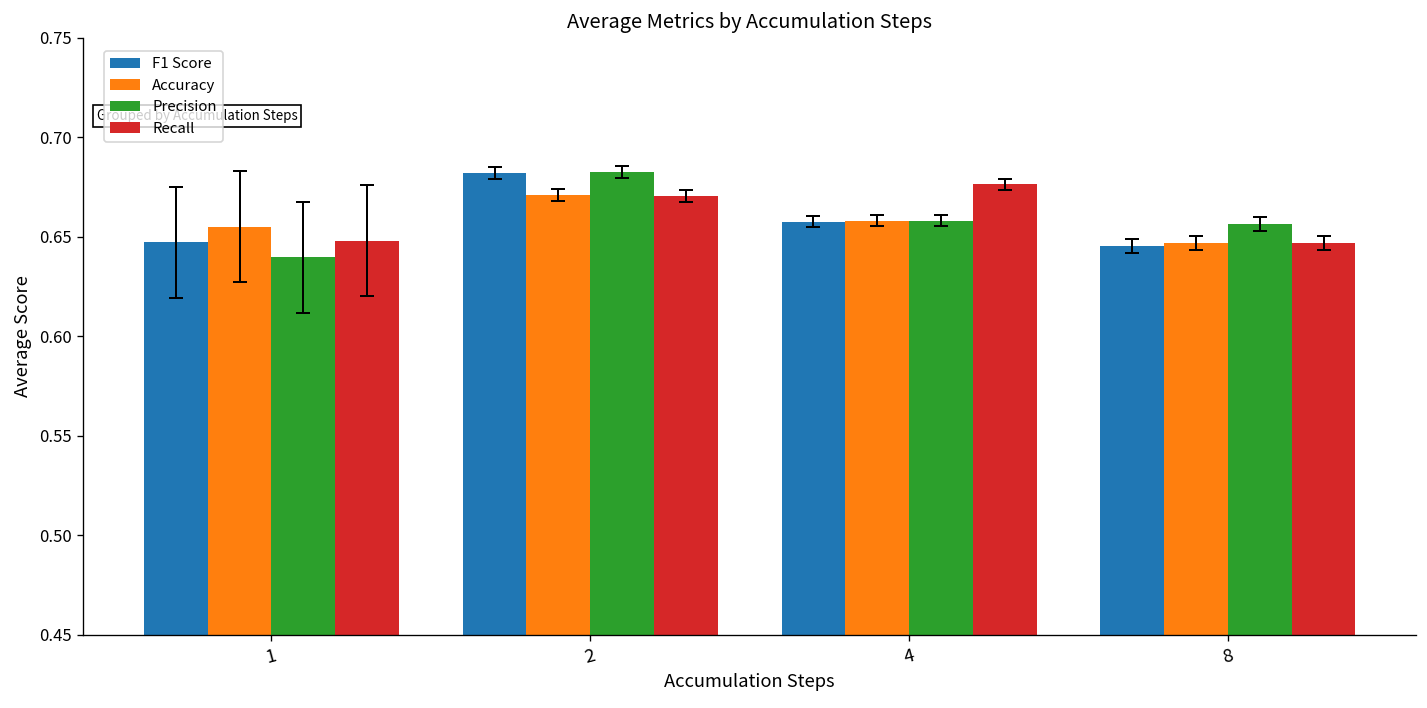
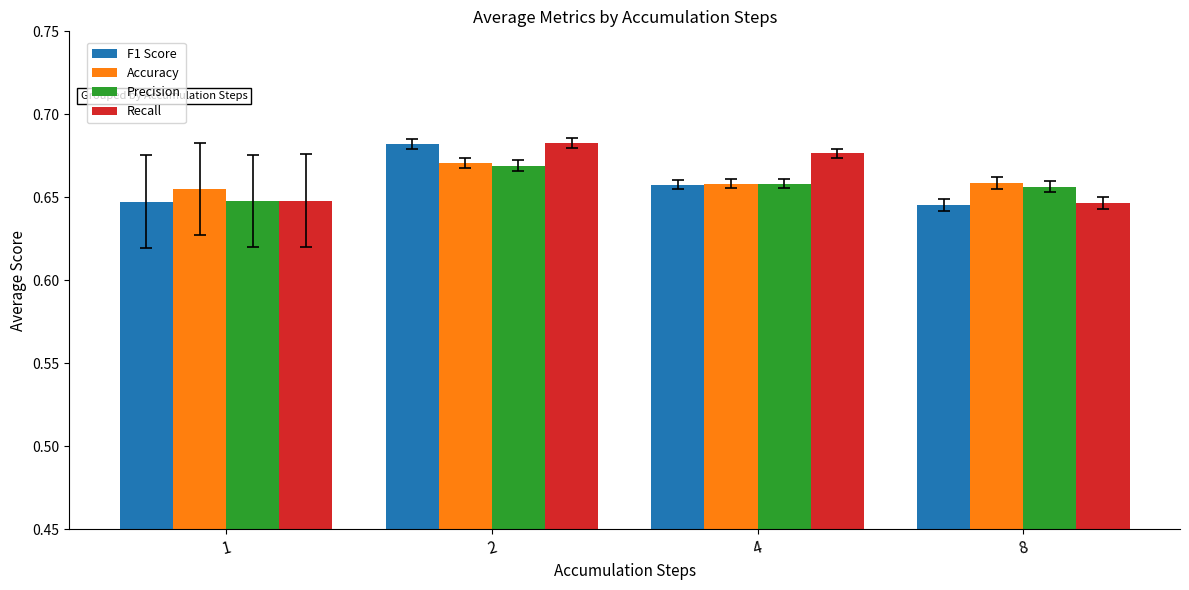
Precision, 1: 0.640 -> 0.648
Precision, 2: 0.683 -> 0.669
Recall, 2: 0.670 -> 0.683
Accuracy, 8: 0.647 -> 0.659
